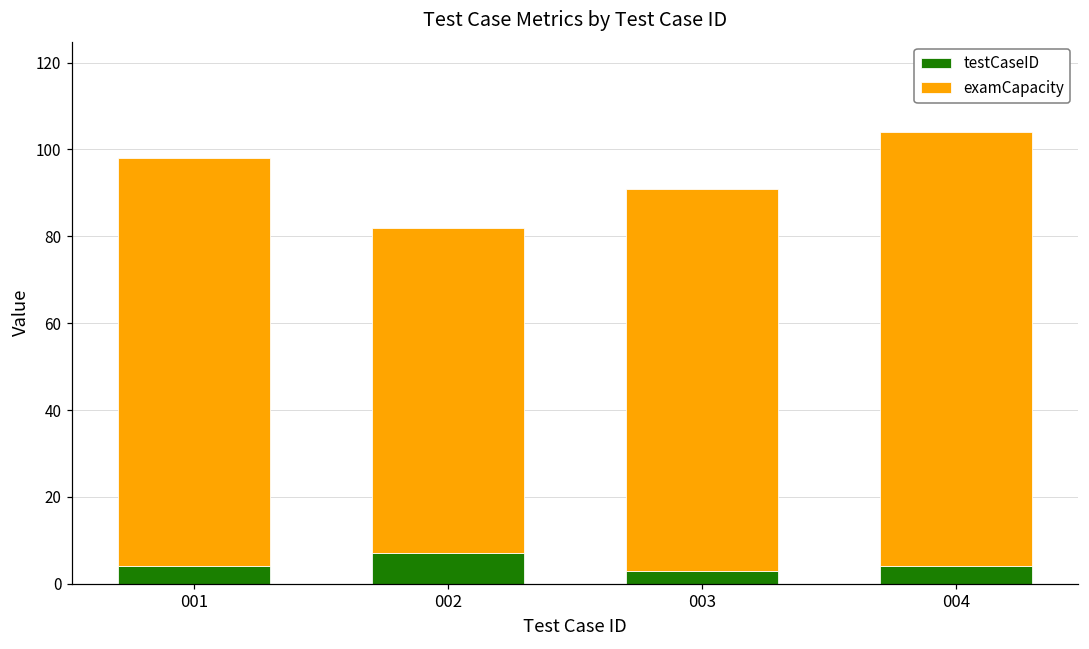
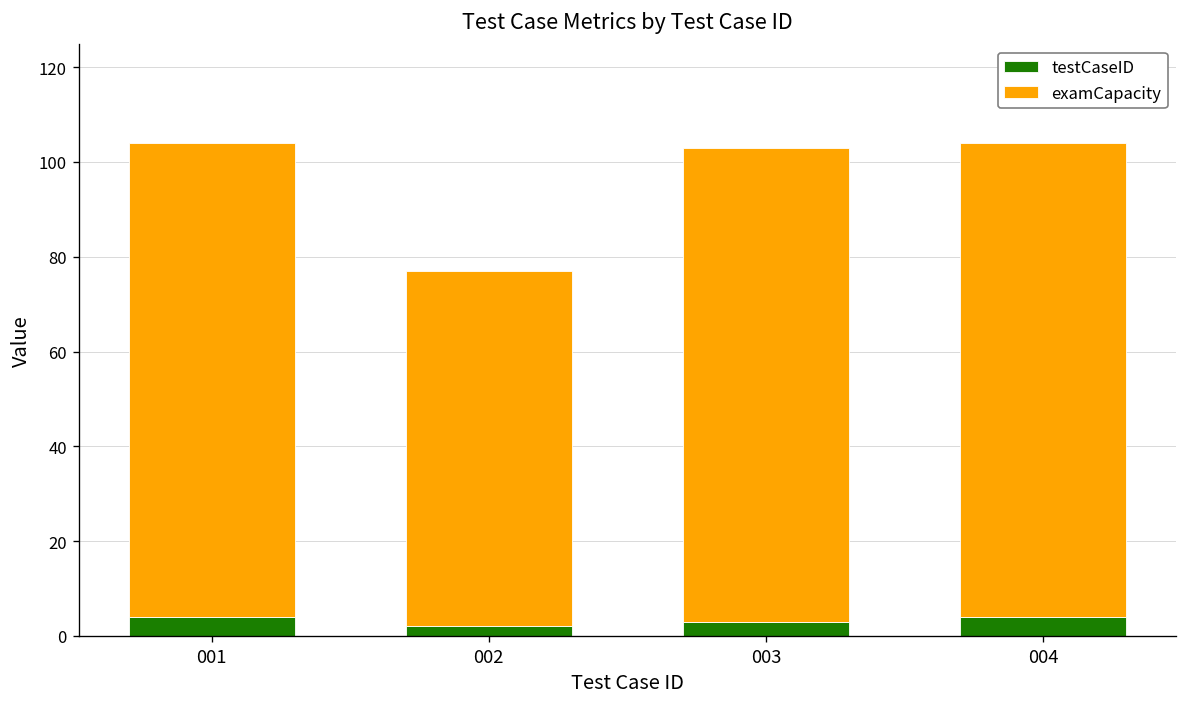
examCapacity, 001: 94 -> 100
testCaseID, 002: 7 -> 2
examCapacity, 003: 88 -> 100
